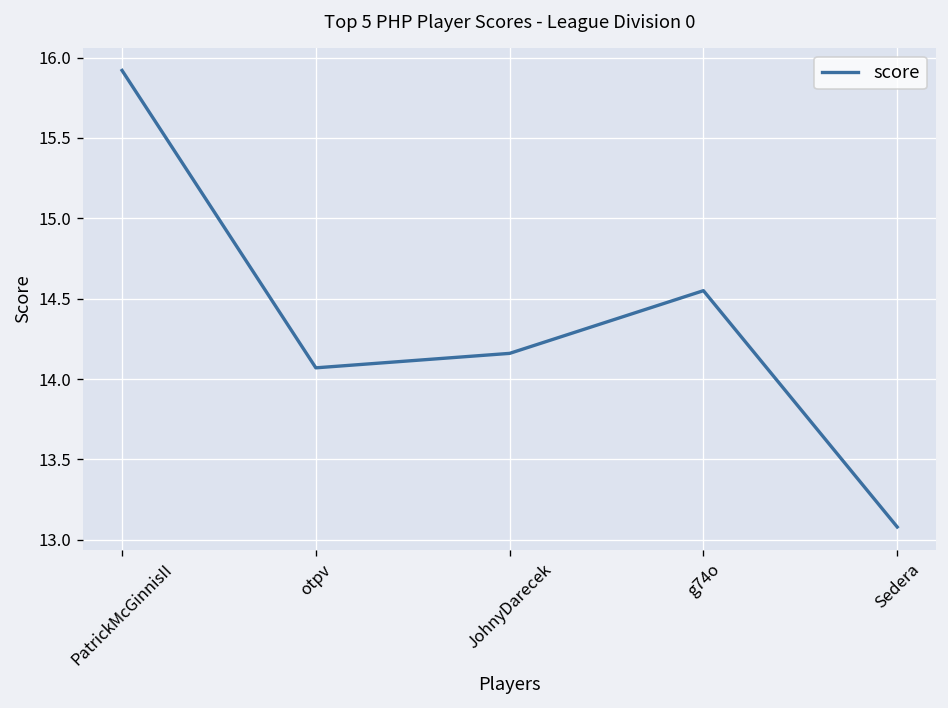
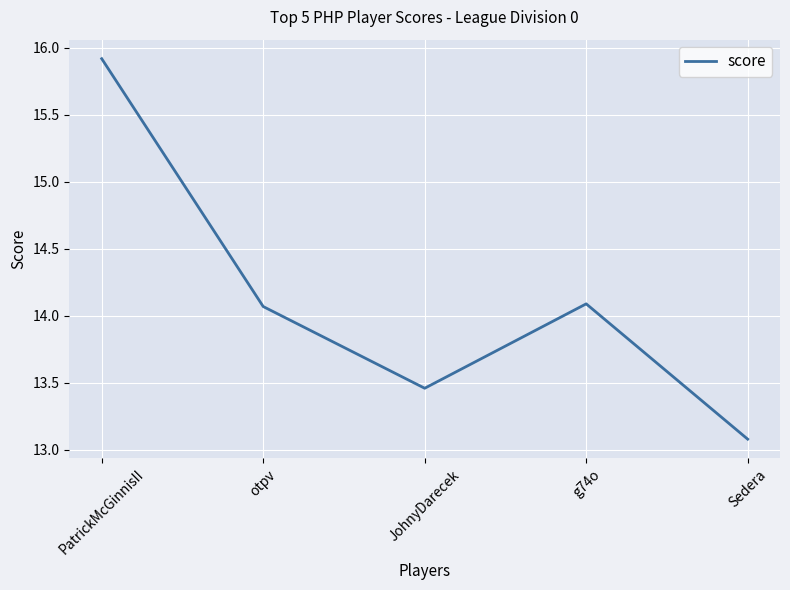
JohnyDarecek: 14.16 -> 13.46
g74o: 14.55 -> 14.09
